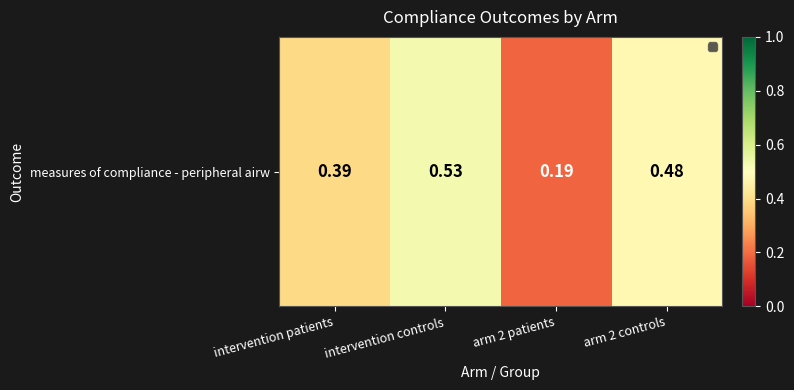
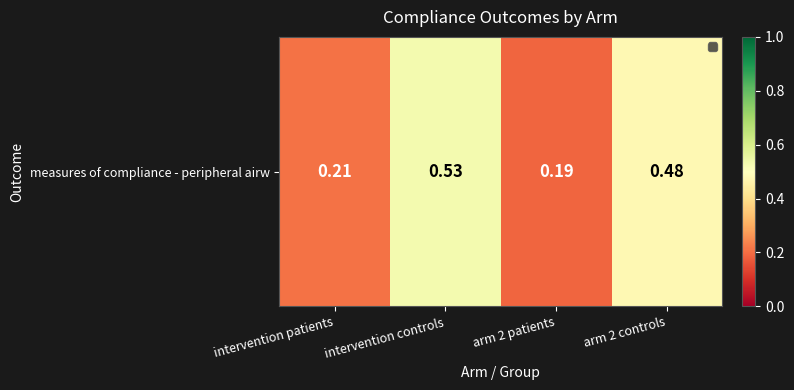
measures of compliance - peripheral airw, intervention patients: 0.39 -> 0.21
